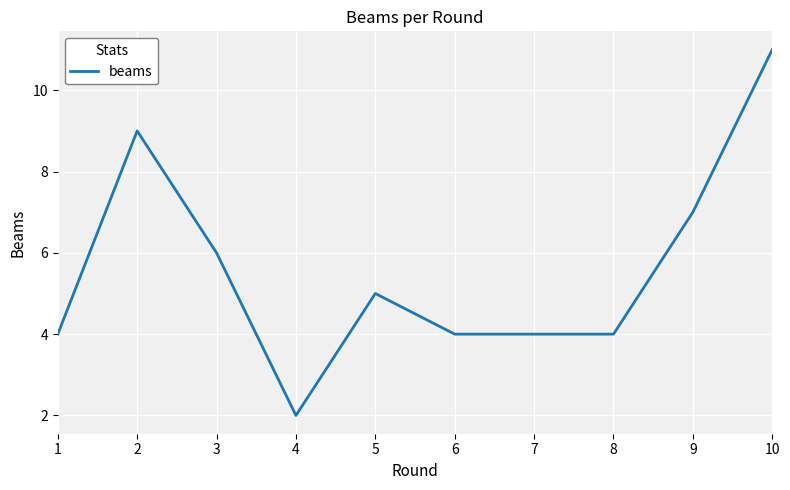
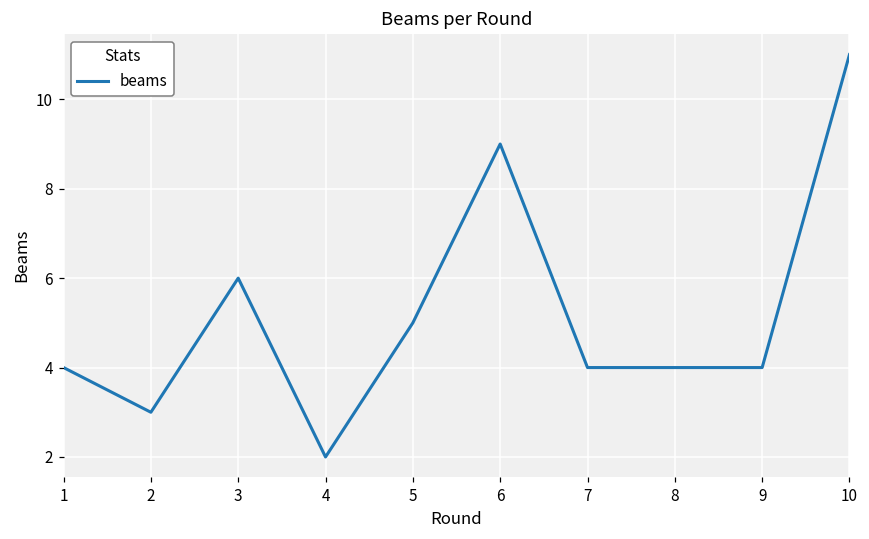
2: 9 -> 3
6: 4 -> 9
9: 7 -> 4
